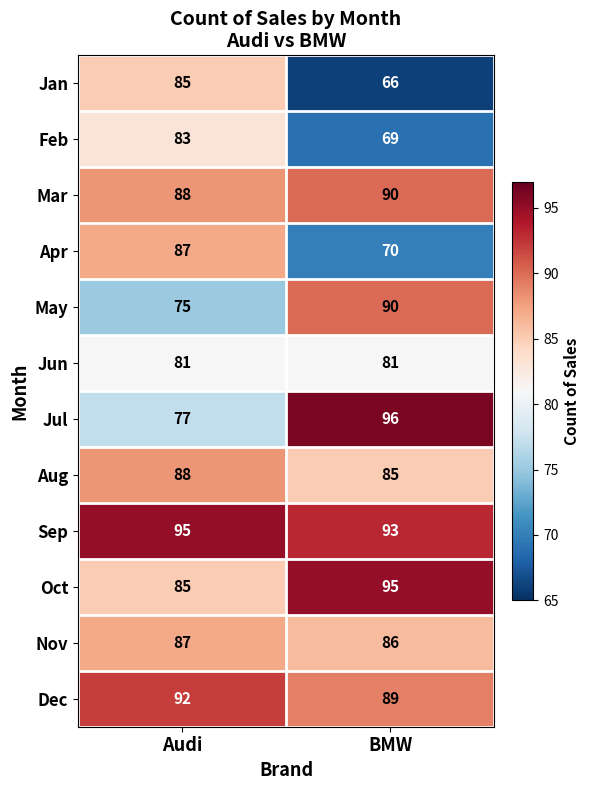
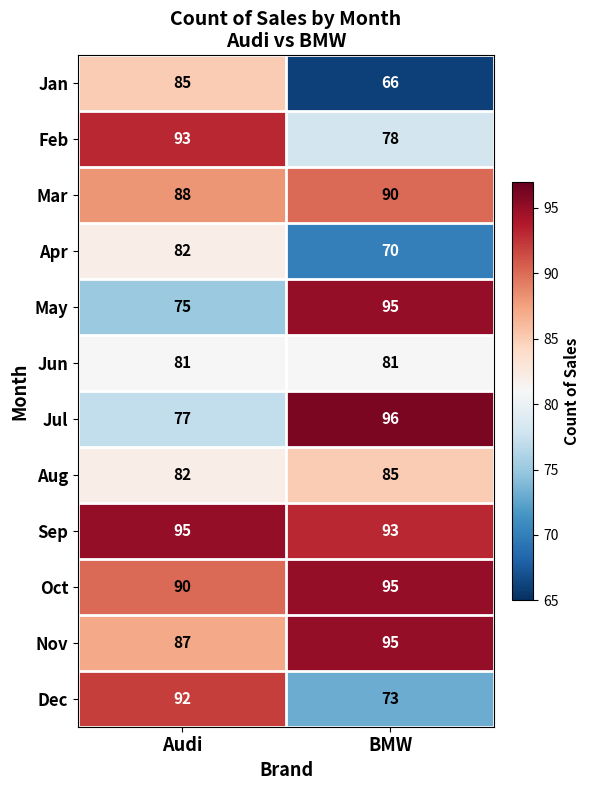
Feb, Audi: 83 -> 93
Feb, BMW: 69 -> 78
Apr, Audi: 87 -> 82
May, BMW: 90 -> 95
Aug, Audi: 88 -> 82
Oct, Audi: 85 -> 90
Nov, BMW: 86 -> 95
Dec, BMW: 89 -> 73
